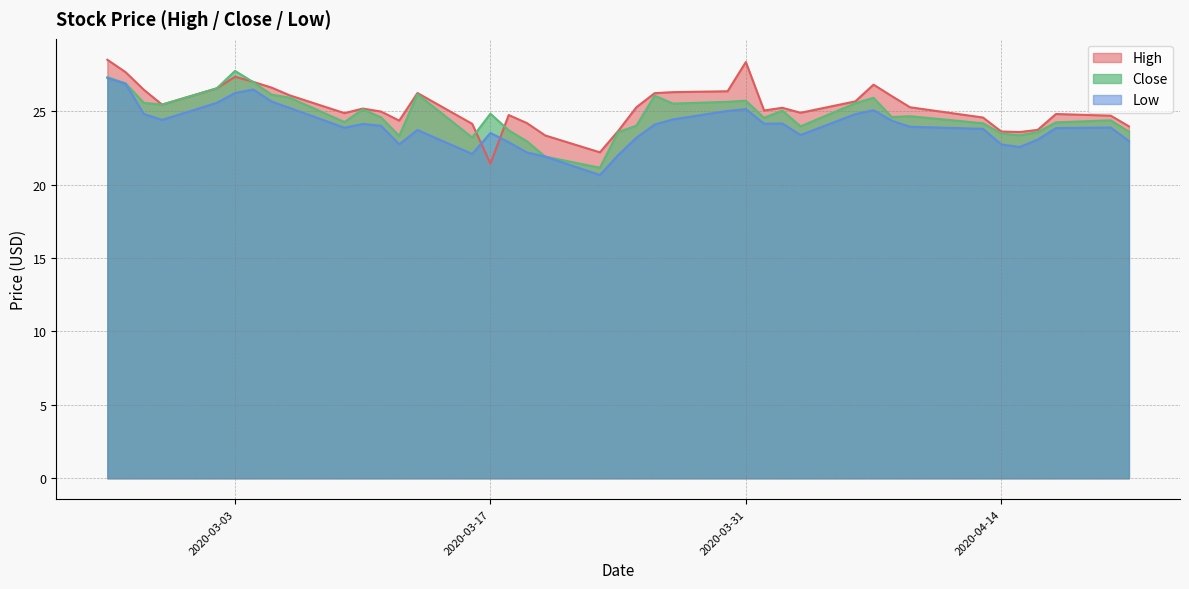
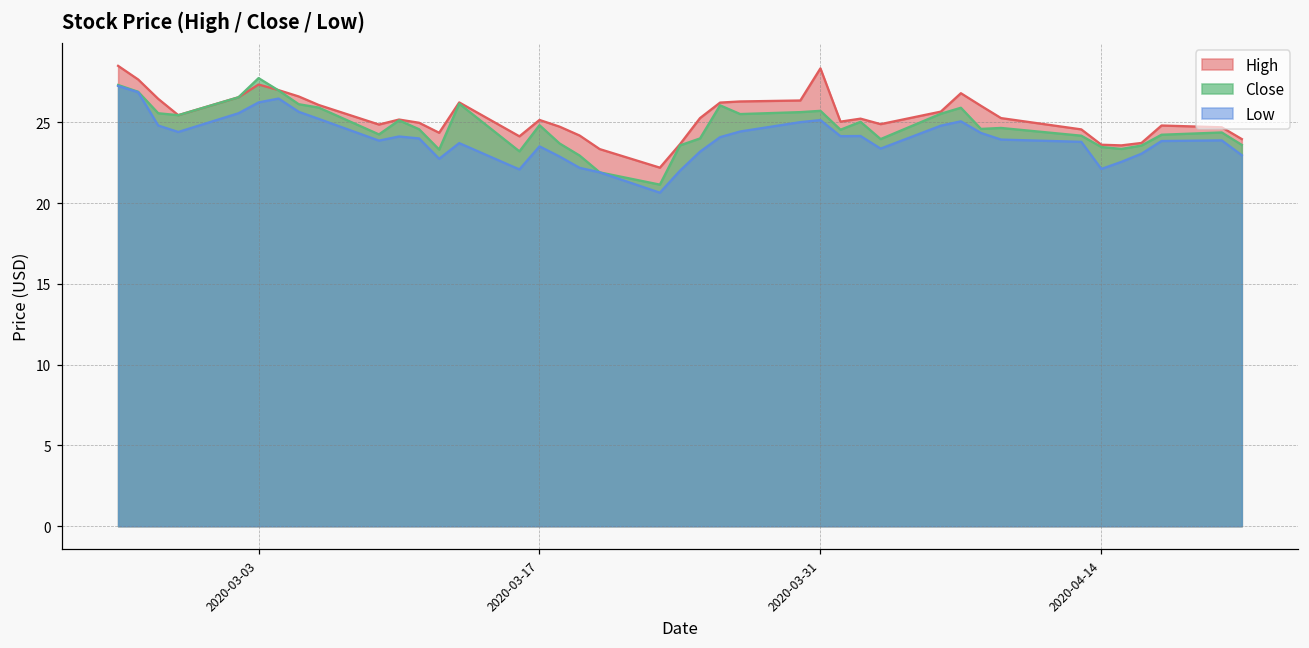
High, 2020-03-17: 21.4 -> 25.2
Low, 2020-04-14: 22.7 -> 22.1
